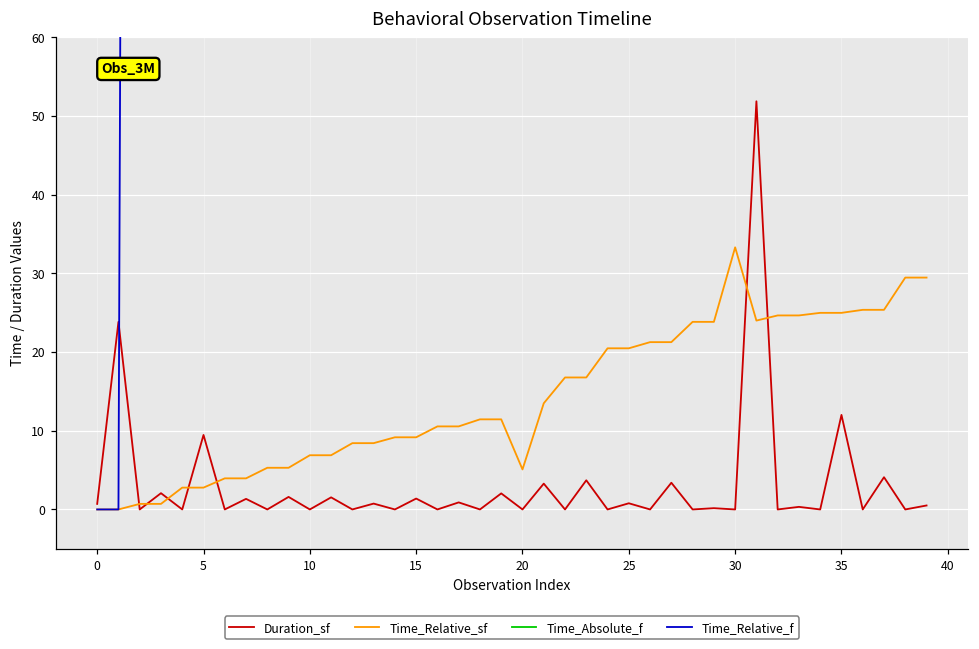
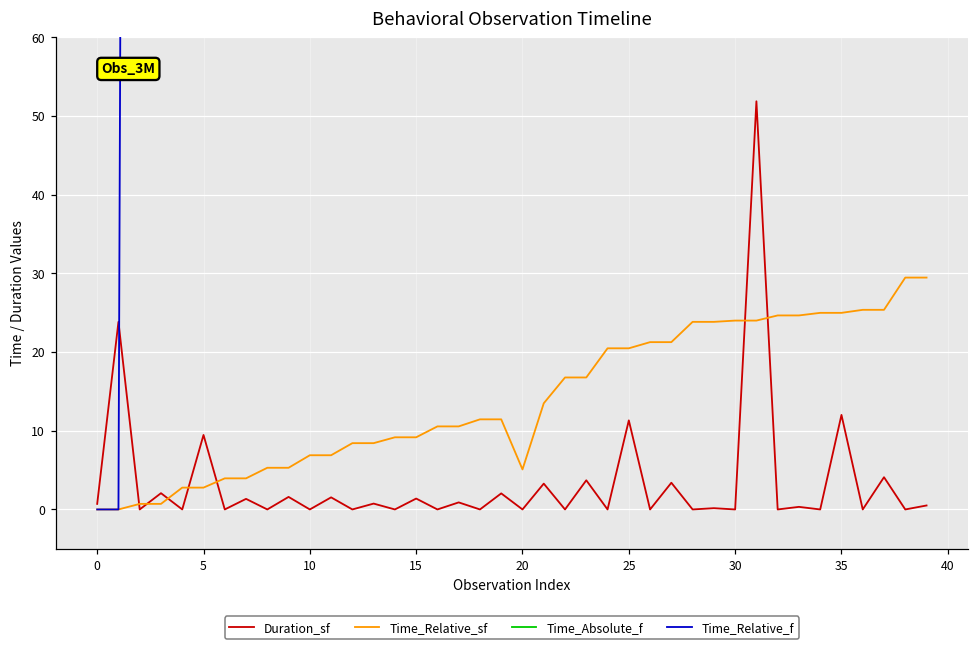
Duration_sf, 25: 1 -> 11
Time_Relative_sf, 30: 33 -> 24
